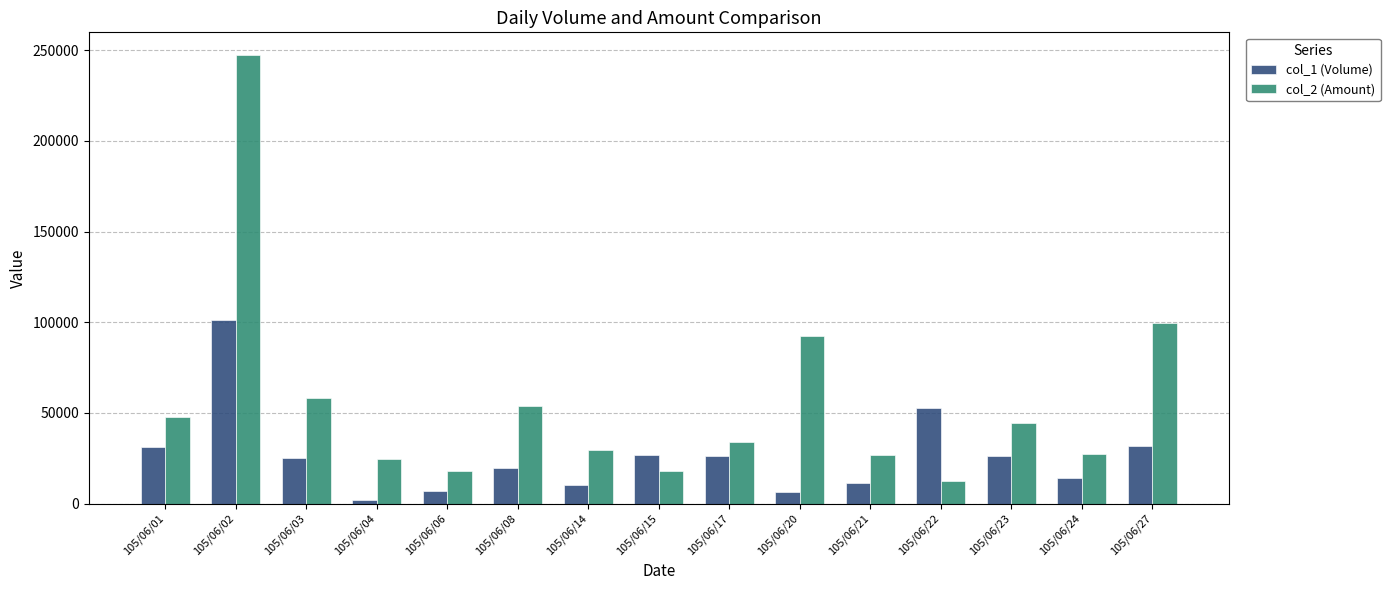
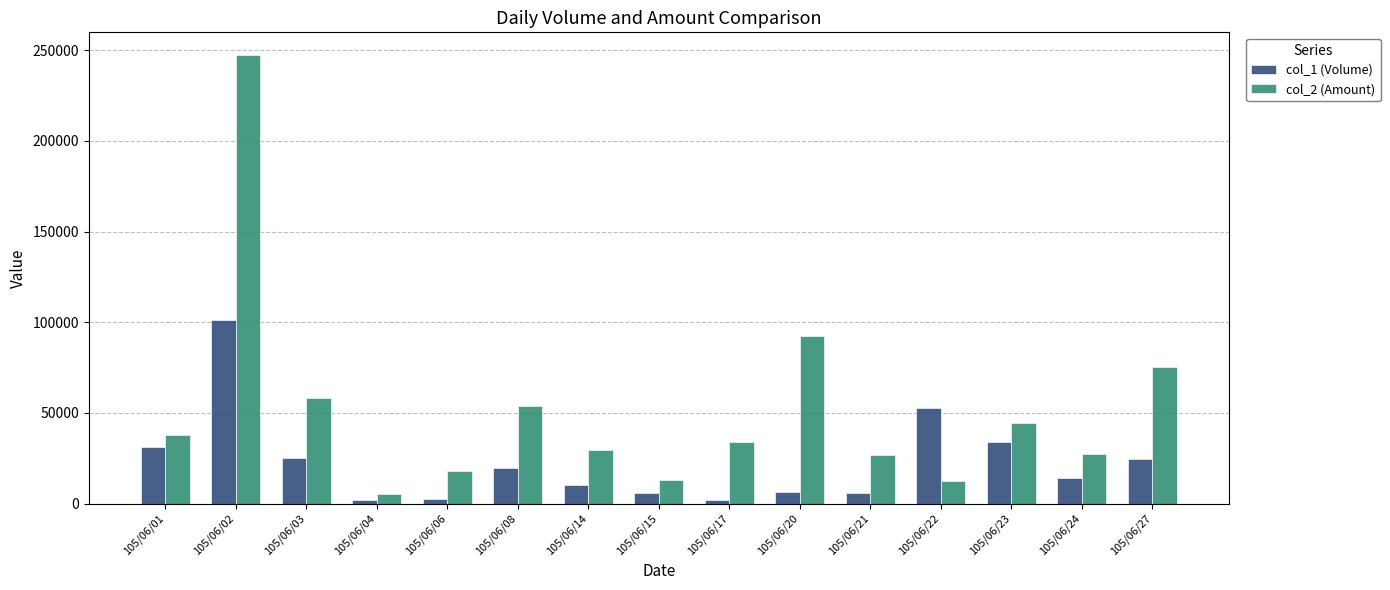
col_2 (Amount), 105/06/01: 47000 -> 38000
col_2 (Amount), 105/06/04: 25000 -> 5000
col_1 (Volume), 105/06/06: 7000 -> 3000
col_1 (Volume), 105/06/15: 27000 -> 6000
col_2 (Amount), 105/06/15: 18000 -> 13000
col_1 (Volume), 105/06/17: 26000 -> 2000
col_1 (Volume), 105/06/21: 11000 -> 6000
col_1 (Volume), 105/06/23: 26000 -> 34000
col_1 (Volume), 105/06/27: 32000 -> 25000
col_2 (Amount), 105/06/27: 99000 -> 75000
